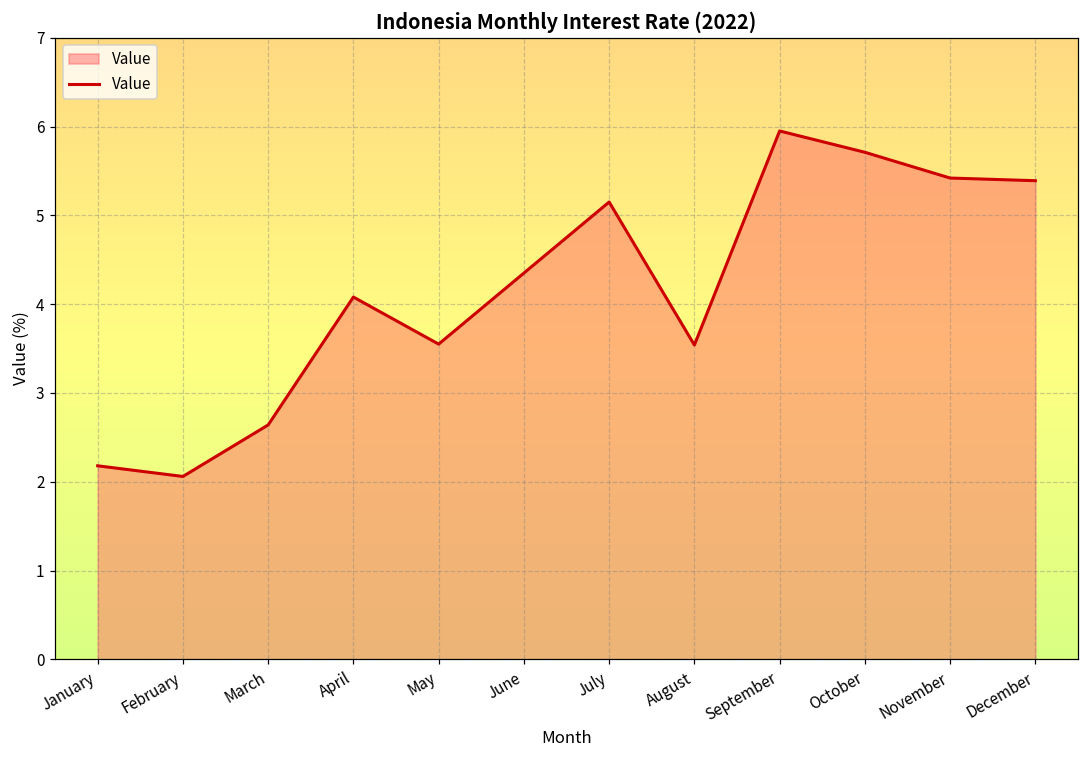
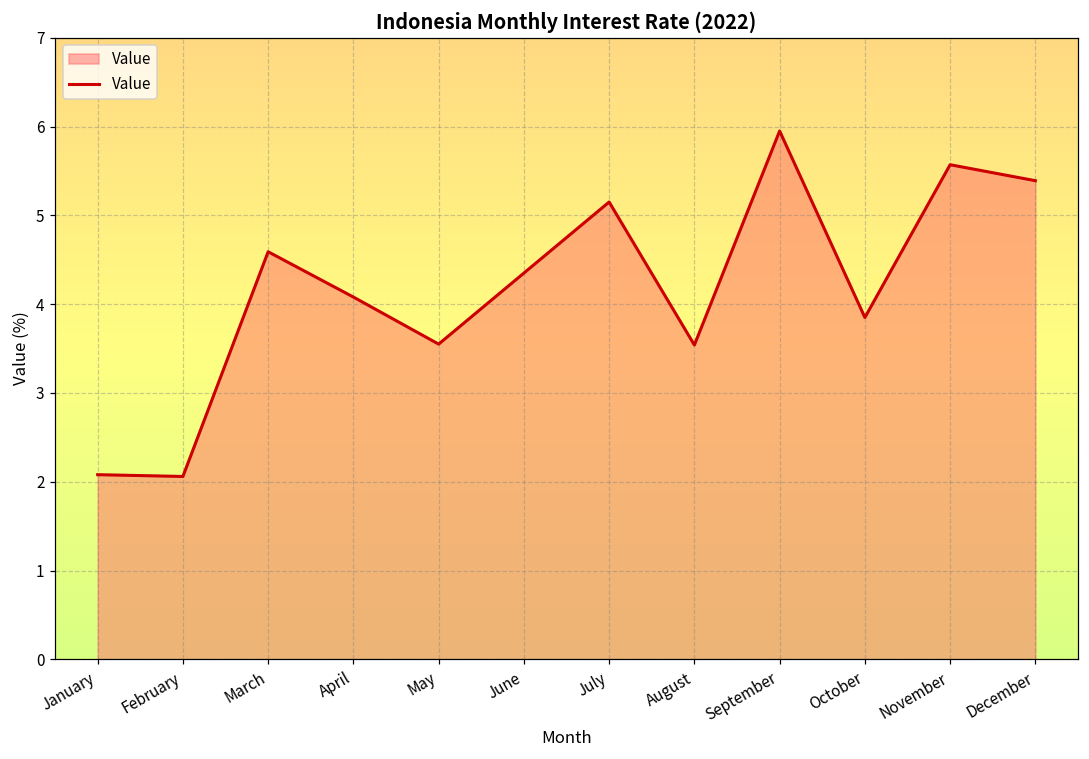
January: 2.2 -> 2.1
March: 2.6 -> 4.6
October: 5.7 -> 3.9
November: 5.4 -> 5.6
